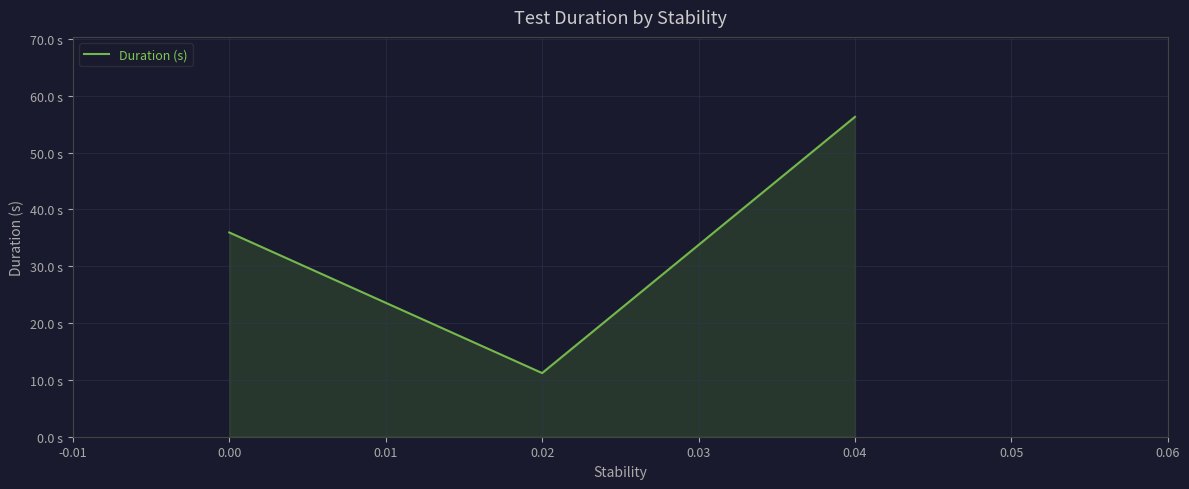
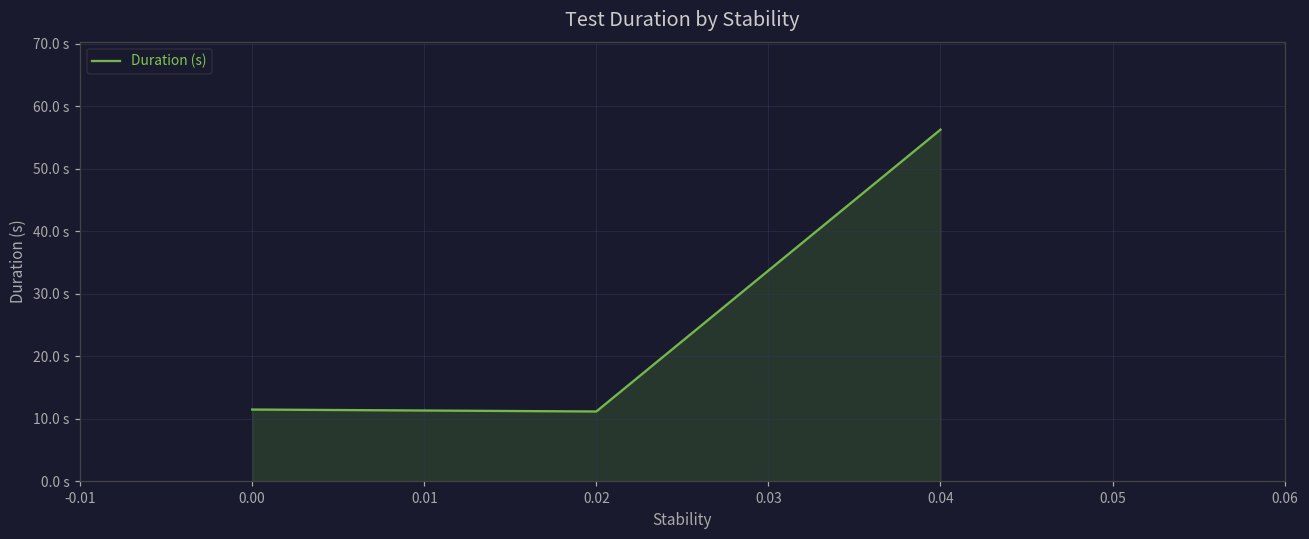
0.00: 36 s -> 12 s
